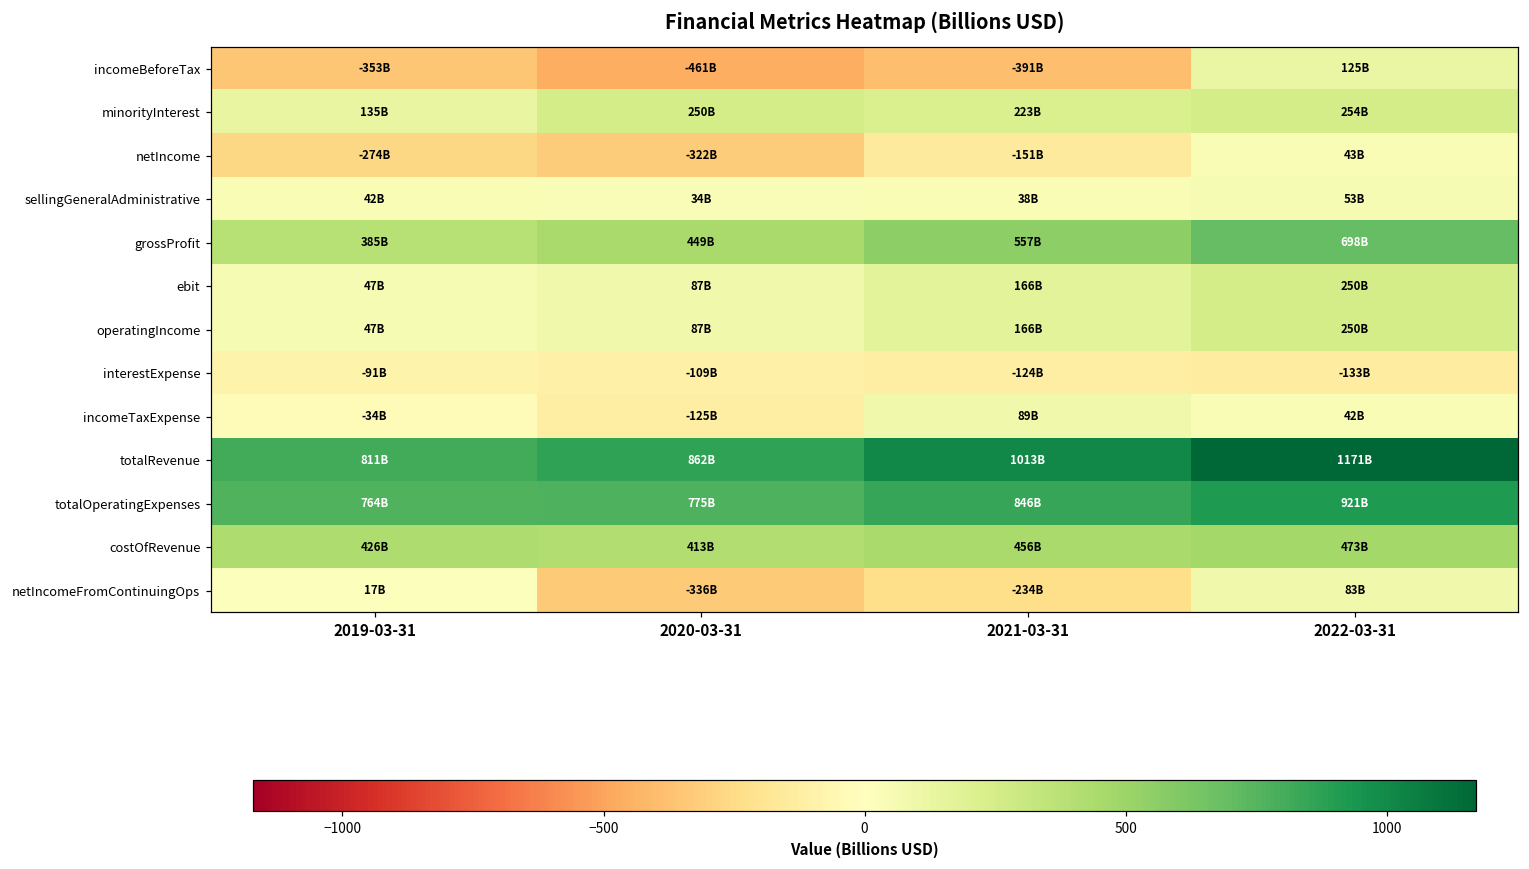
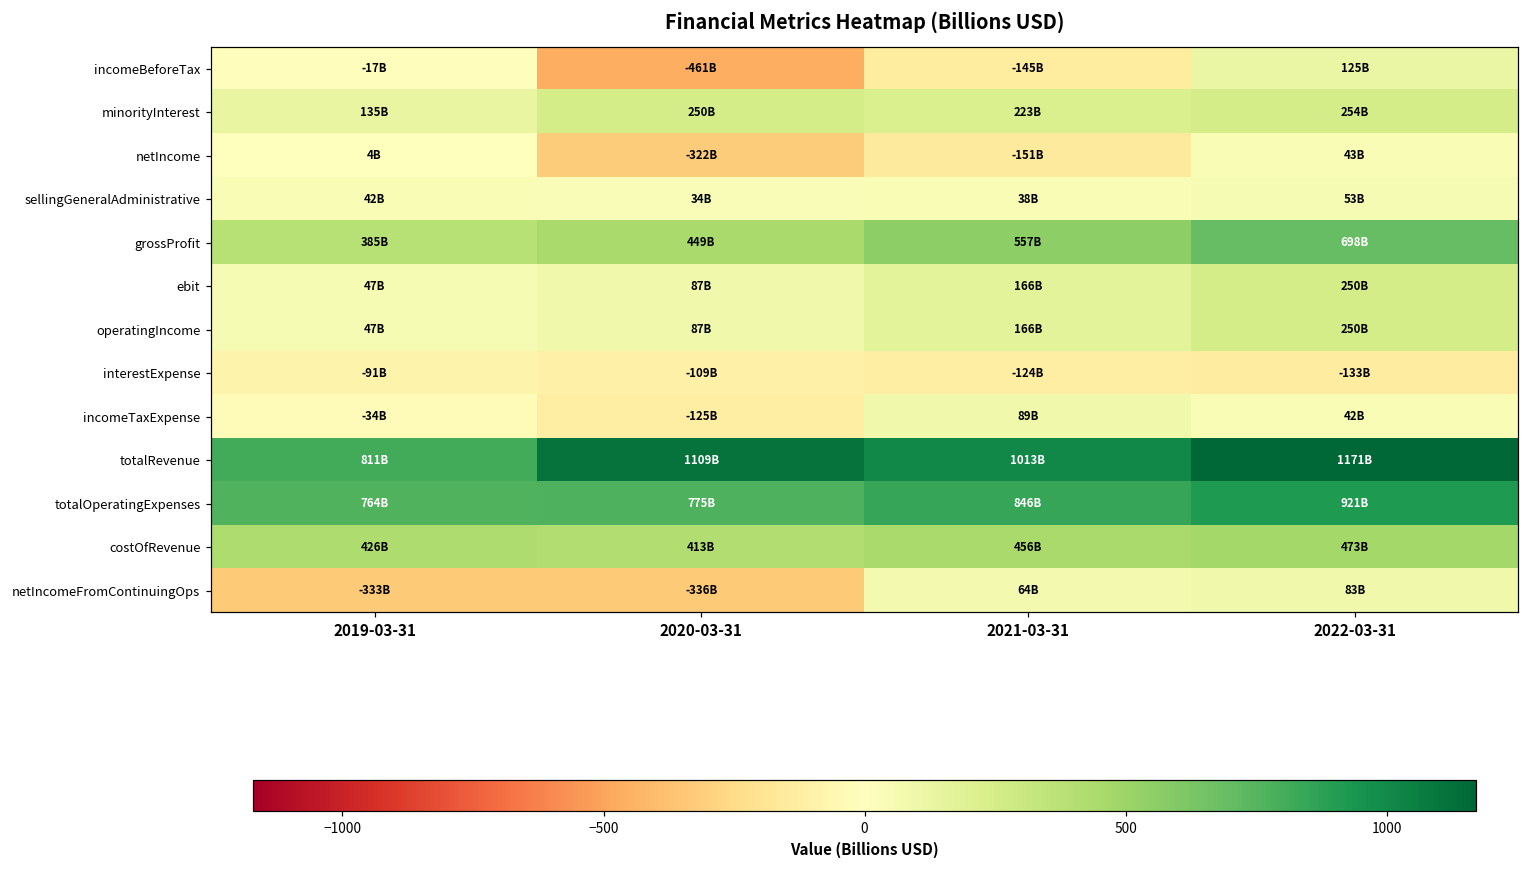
incomeBeforeTax, 2019-03-31: -353B -> -17B
incomeBeforeTax, 2021-03-31: -391B -> -145B
netIncome, 2019-03-31: -274B -> 4B
totalRevenue, 2020-03-31: 862B -> 1109B
netIncomeFromContinuingOps, 2019-03-31: 17B -> -333B
netIncomeFromContinuingOps, 2021-03-31: -234B -> 64B
